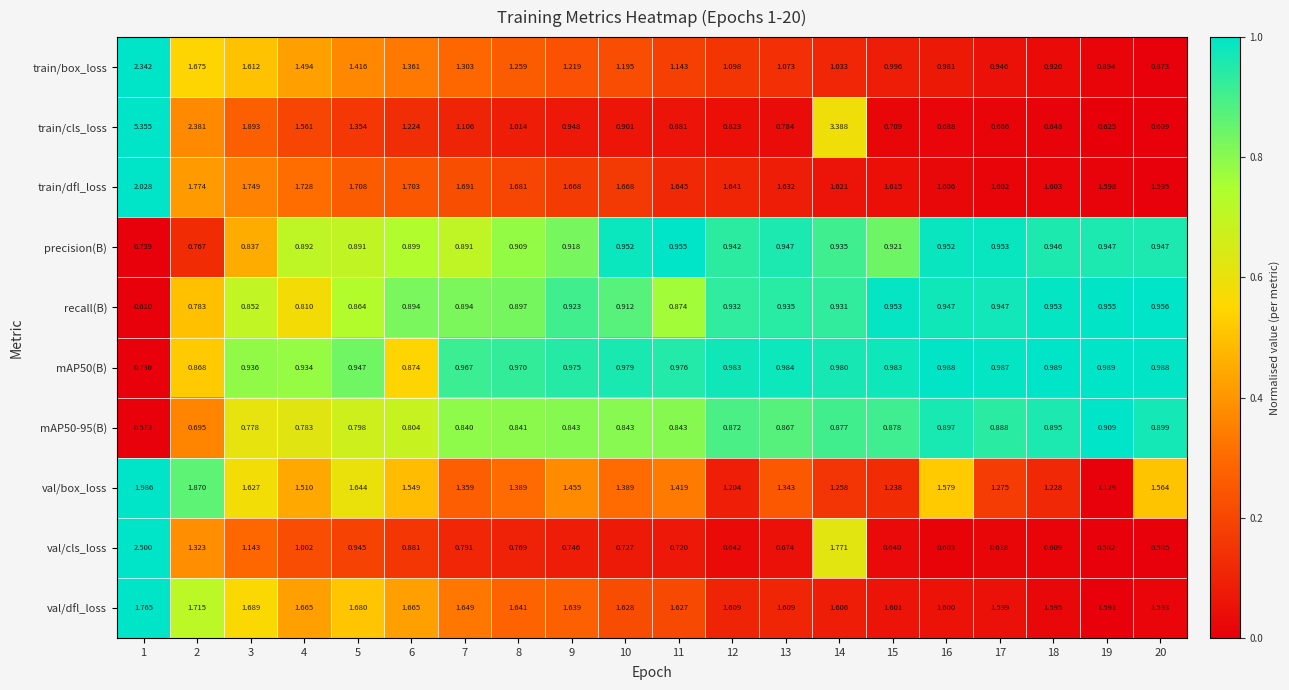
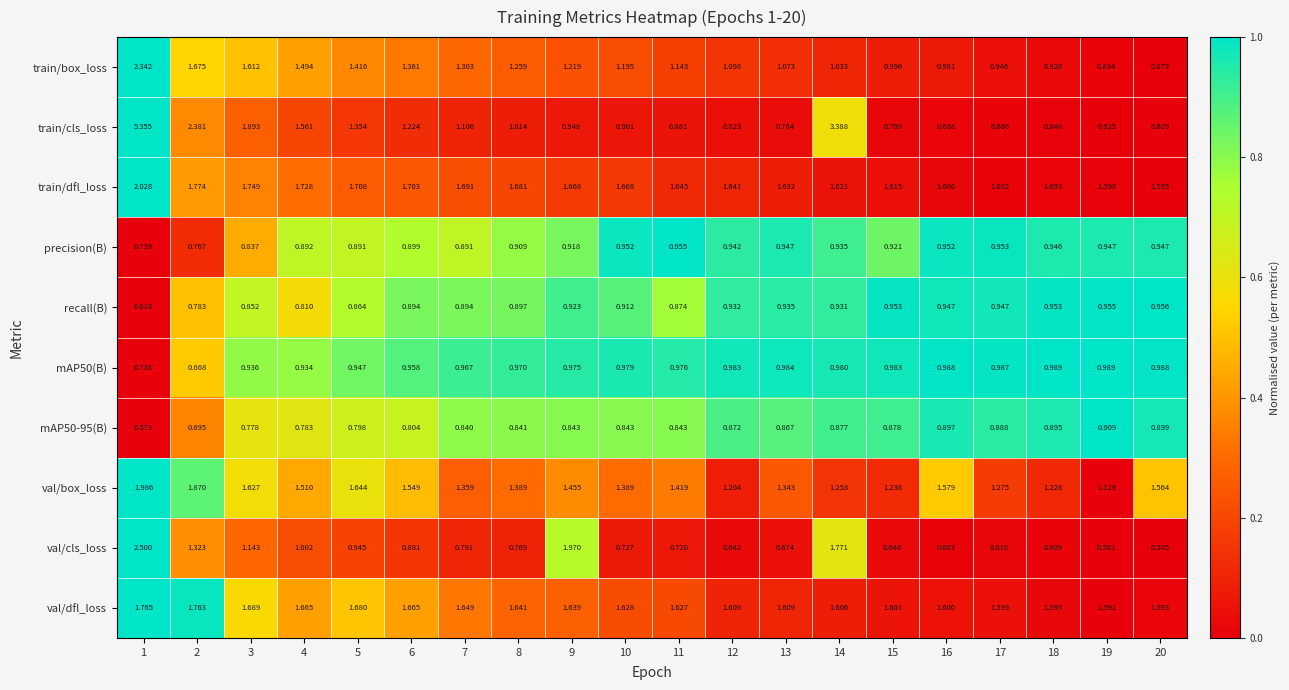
mAP50(B), 6: 0.874 -> 0.958
val/cls_loss, 9: 0.746 -> 1.970
val/dfl_loss, 2: 1.715 -> 1.763
